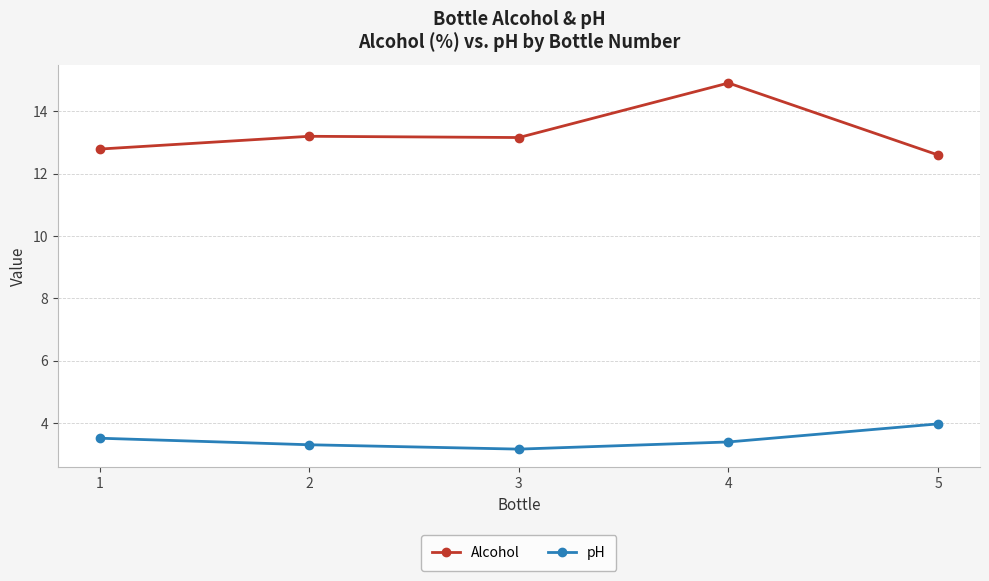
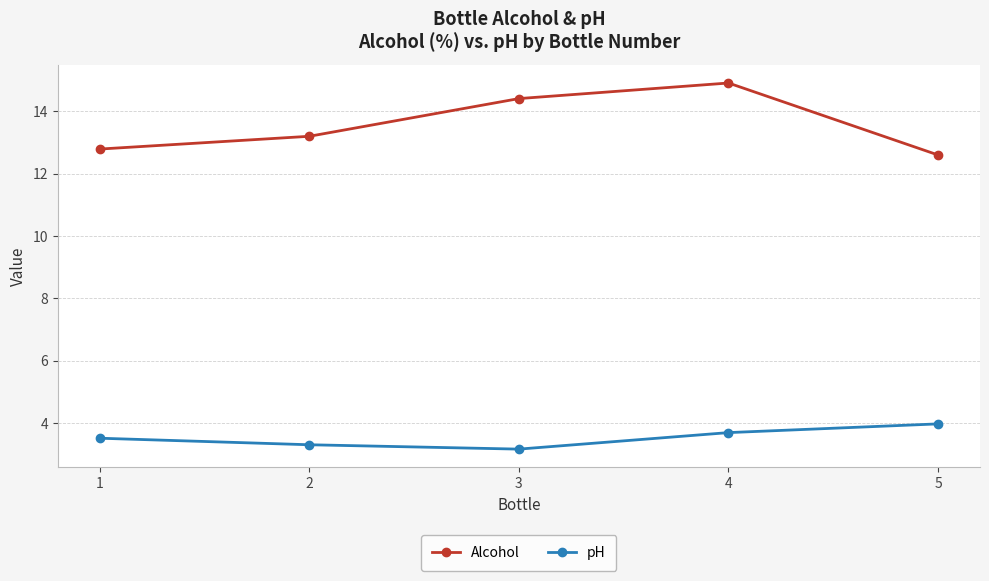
Alcohol, 3: 13.2 -> 14.4
pH, 4: 3.4 -> 3.7
